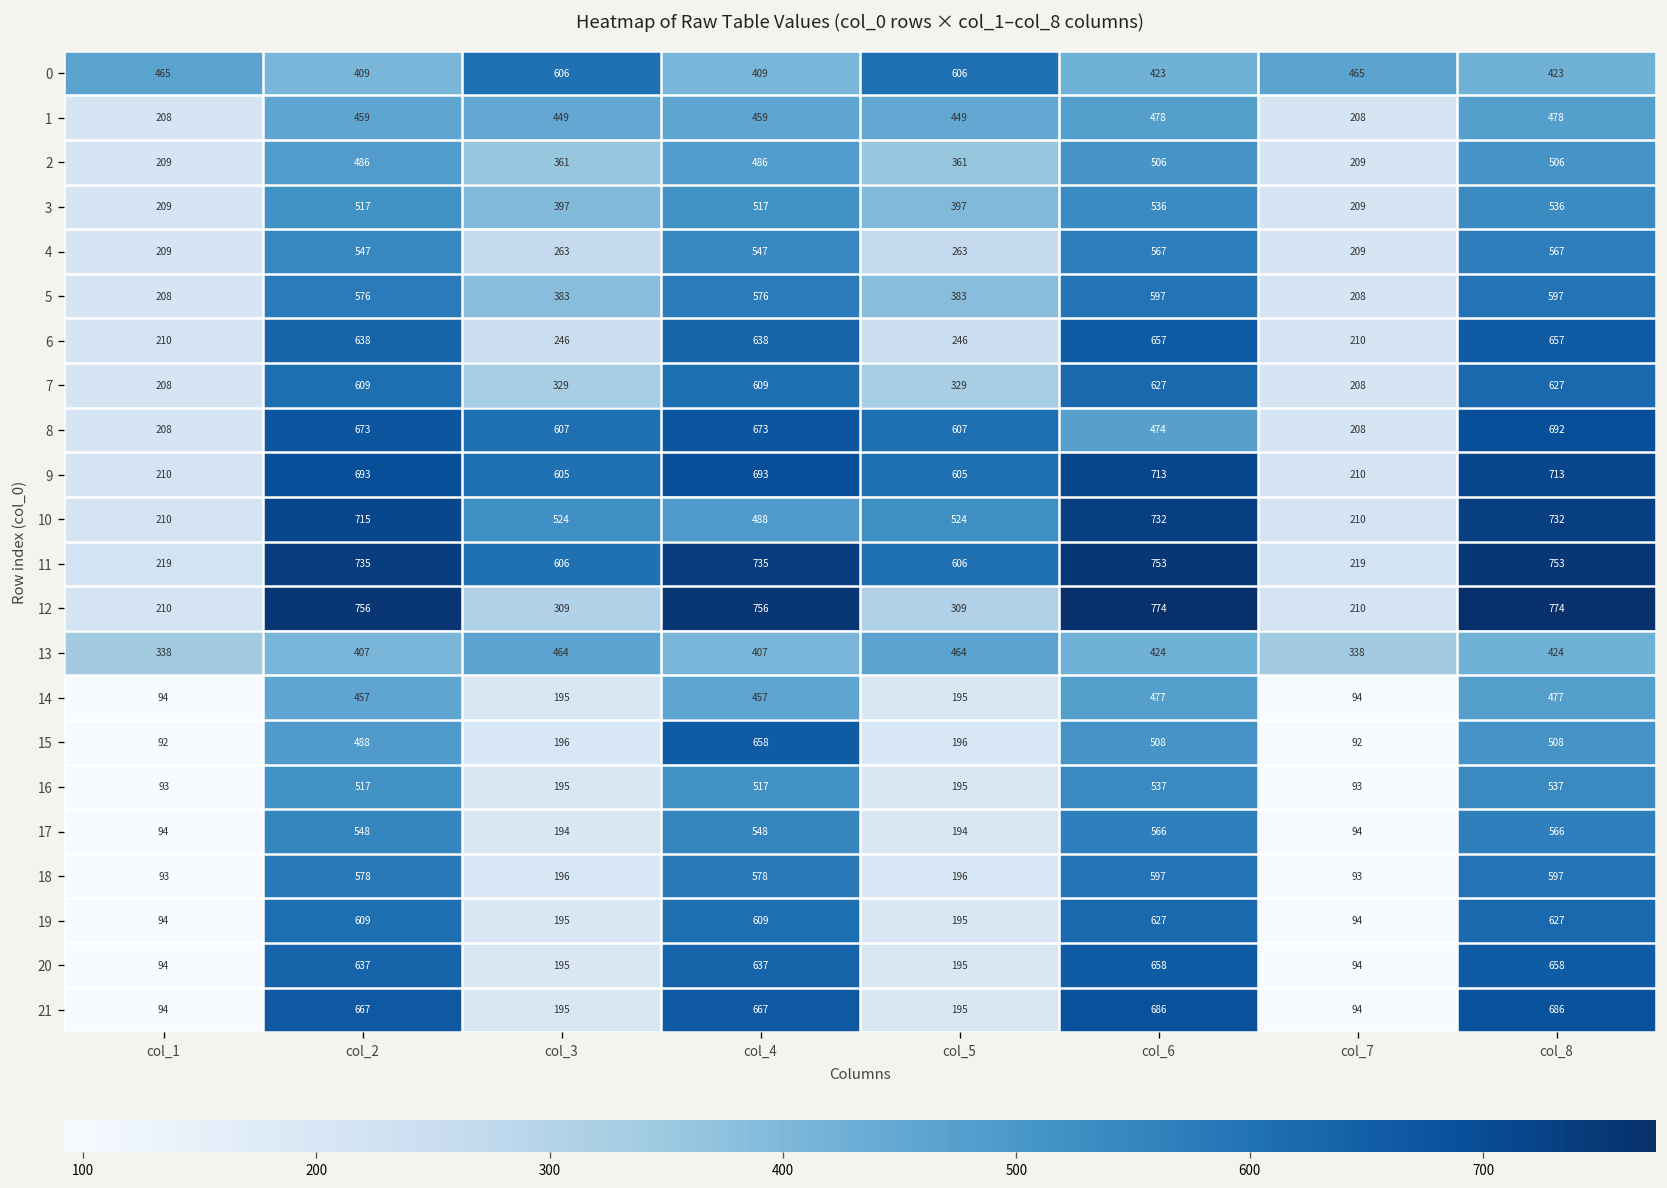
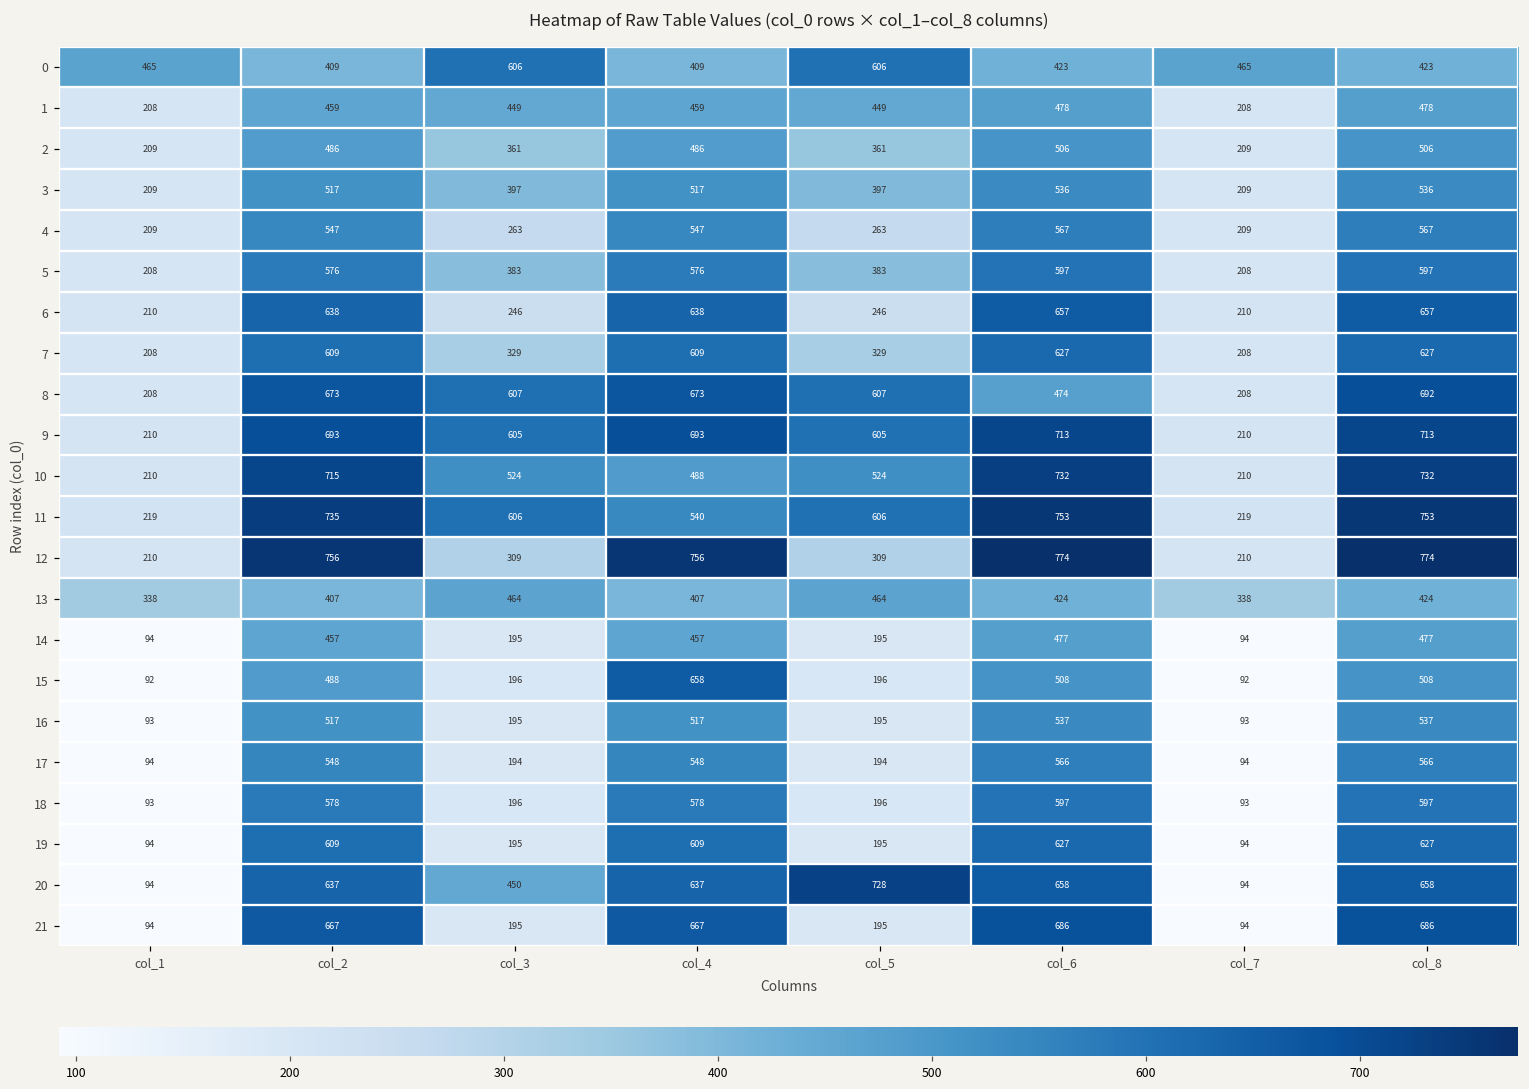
11, col_4: 735 -> 540
20, col_3: 195 -> 450
20, col_5: 195 -> 728
